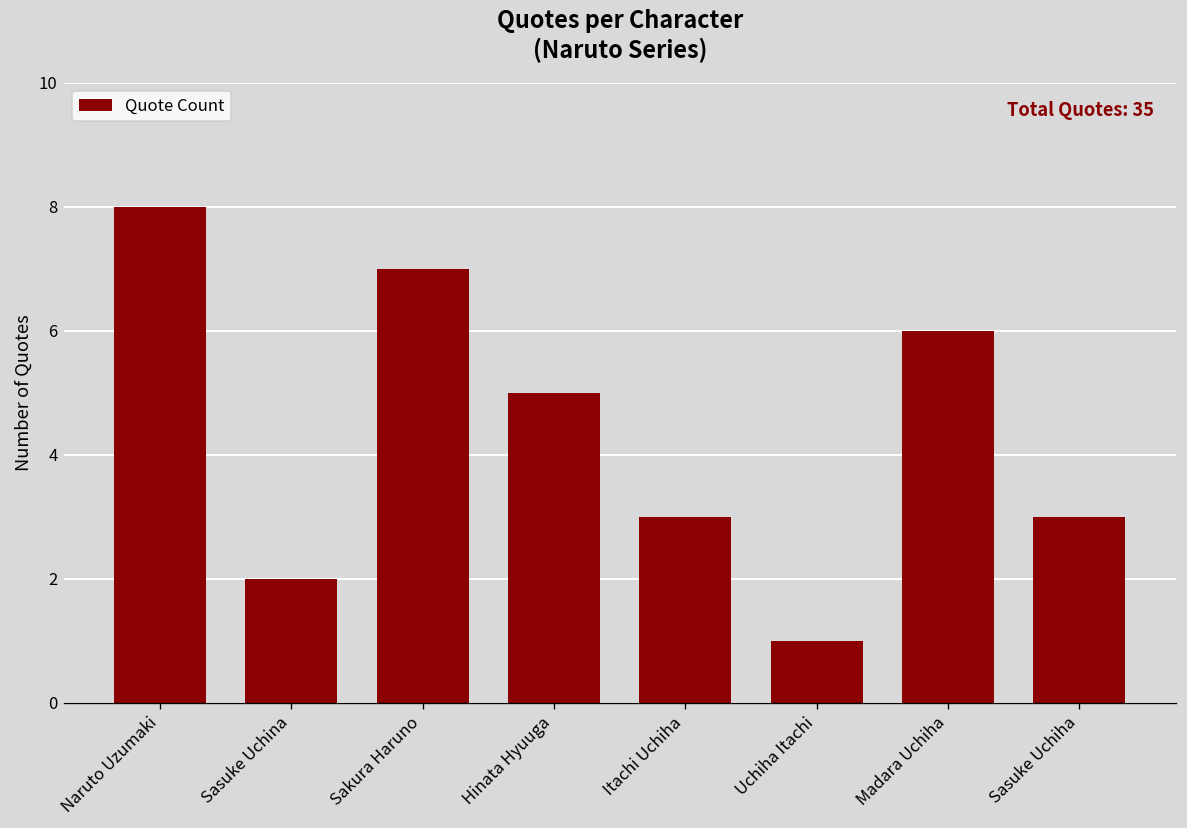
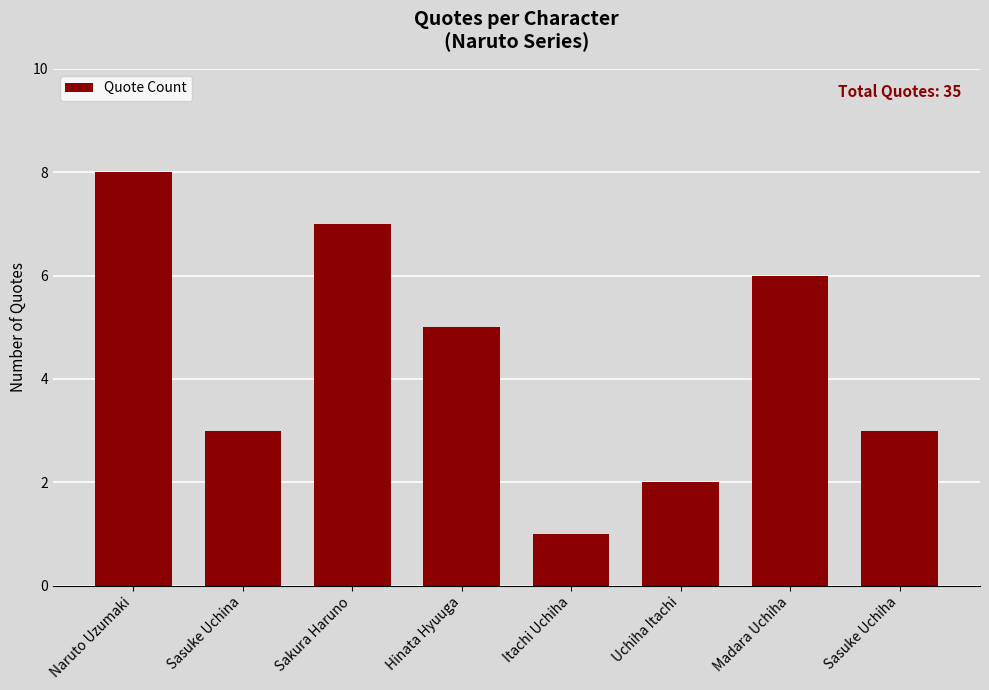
Sasuke Uchina: 2 -> 3
Itachi Uchiha: 3 -> 1
Uchiha Itachi: 1 -> 2
